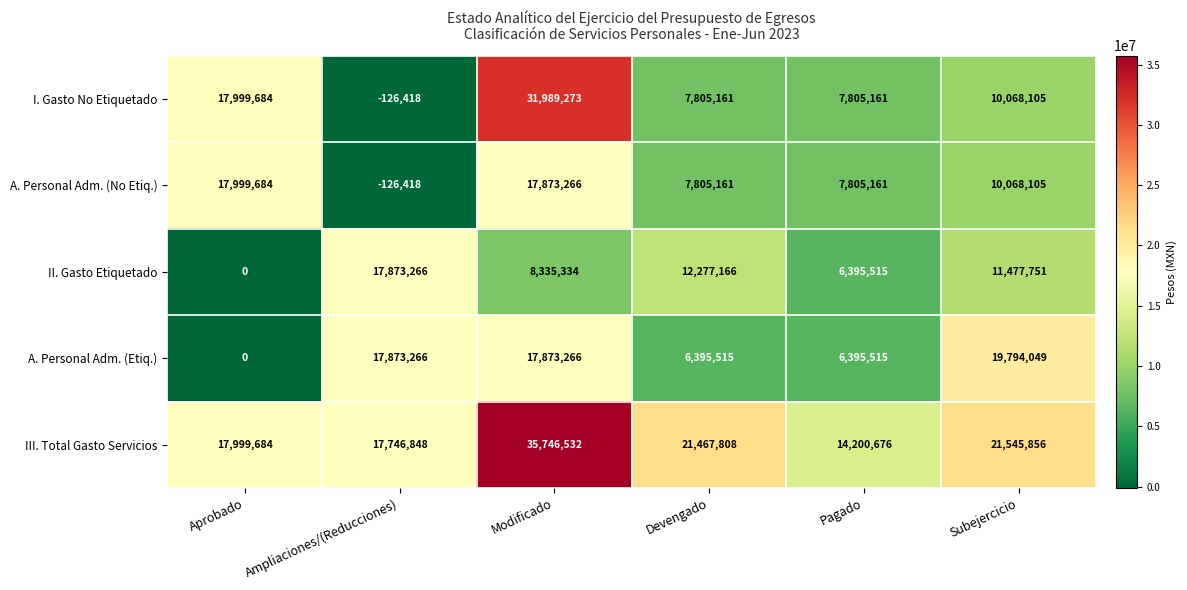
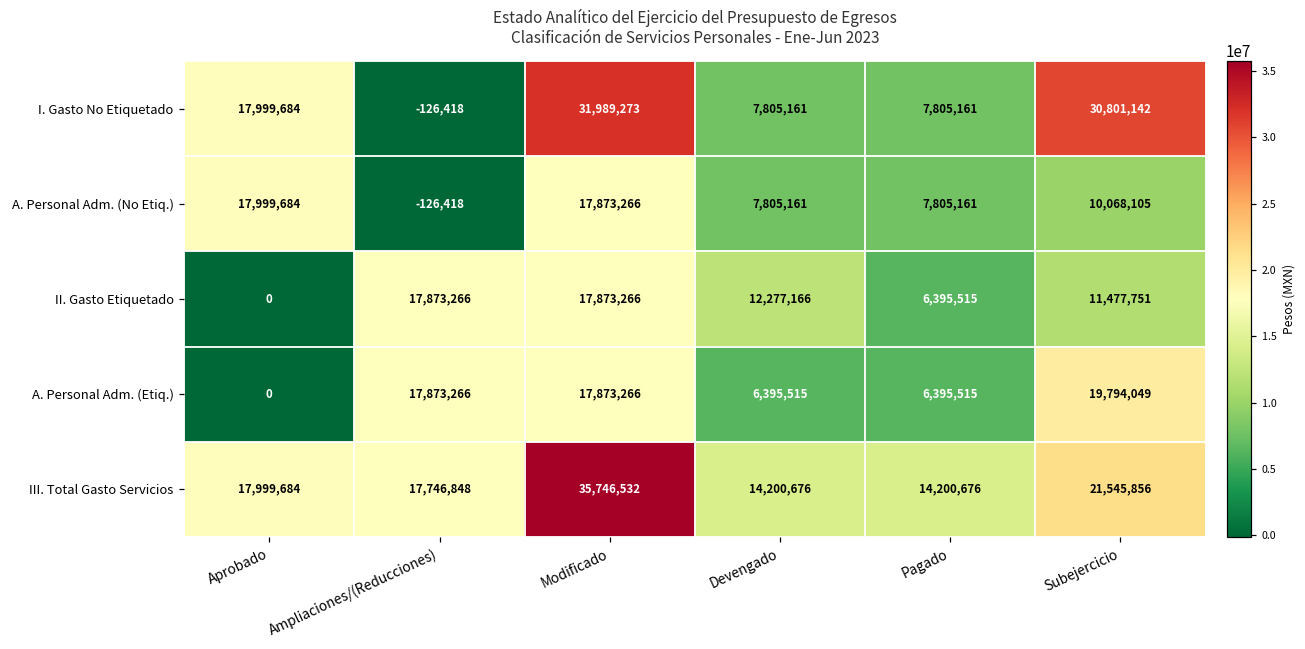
I. Gasto No Etiquetado, Subejercicio: 10,068,105 -> 30,801,142
II. Gasto Etiquetado, Modificado: 8,335,334 -> 17,873,266
III. Total Gasto Servicios, Devengado: 21,467,808 -> 14,200,676
